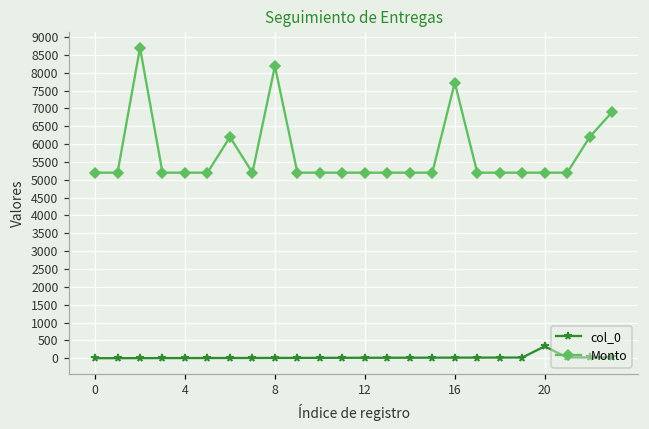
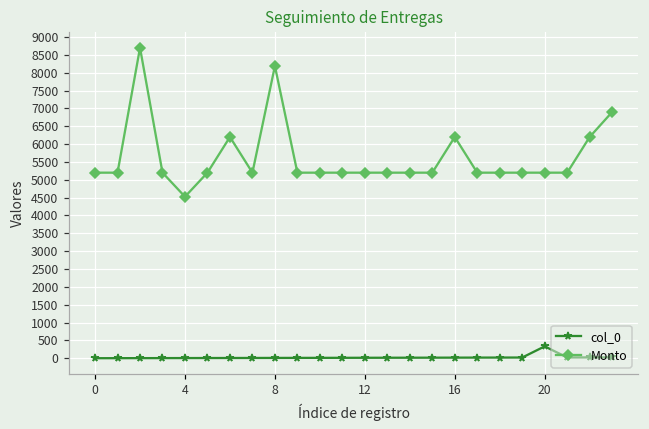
Monto, 4: 5200 -> 4500
Monto, 16: 7700 -> 6200
